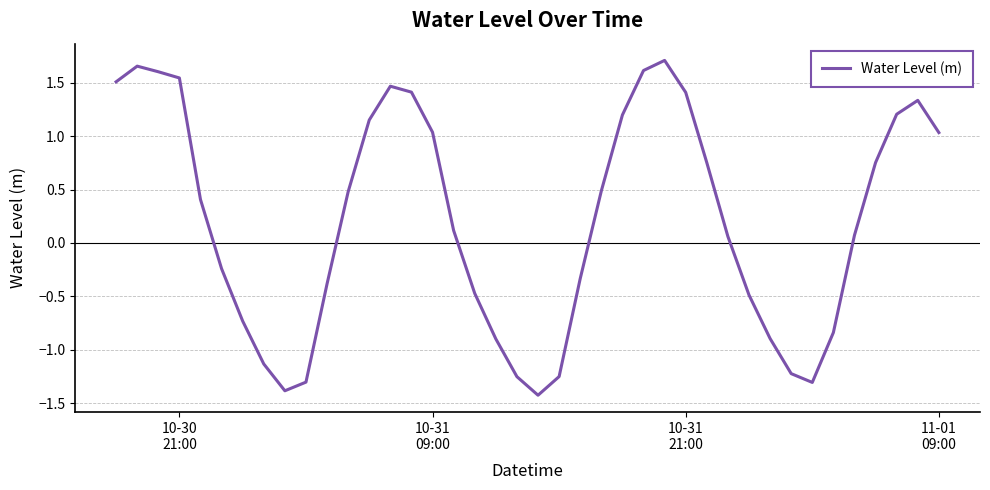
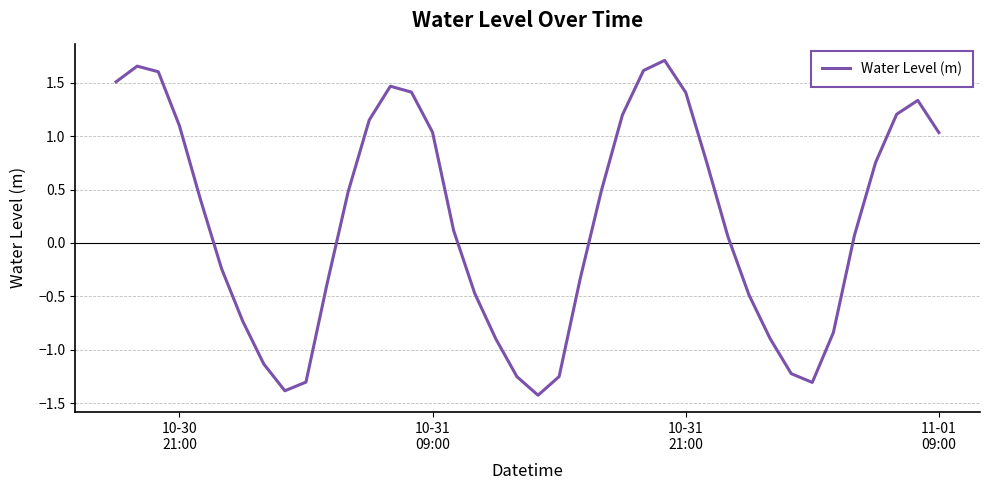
10-30 21:00: 1.54 -> 1.10
